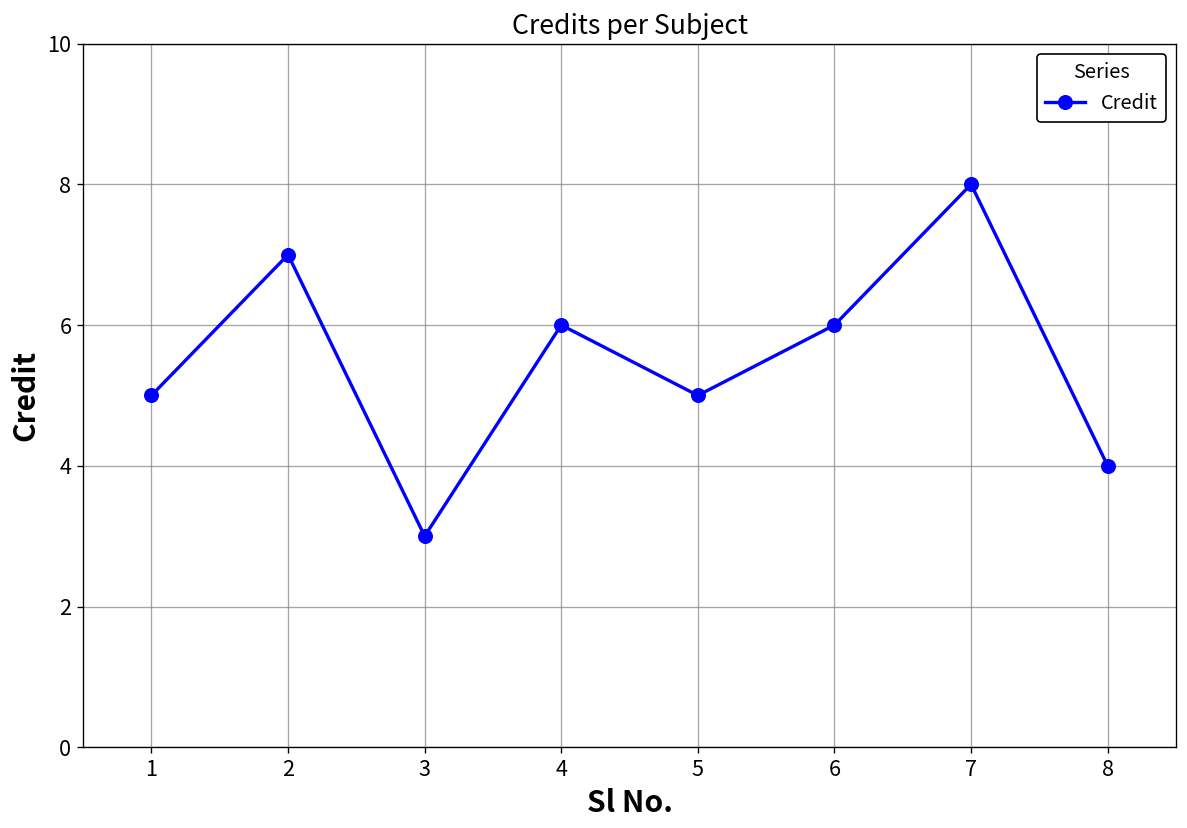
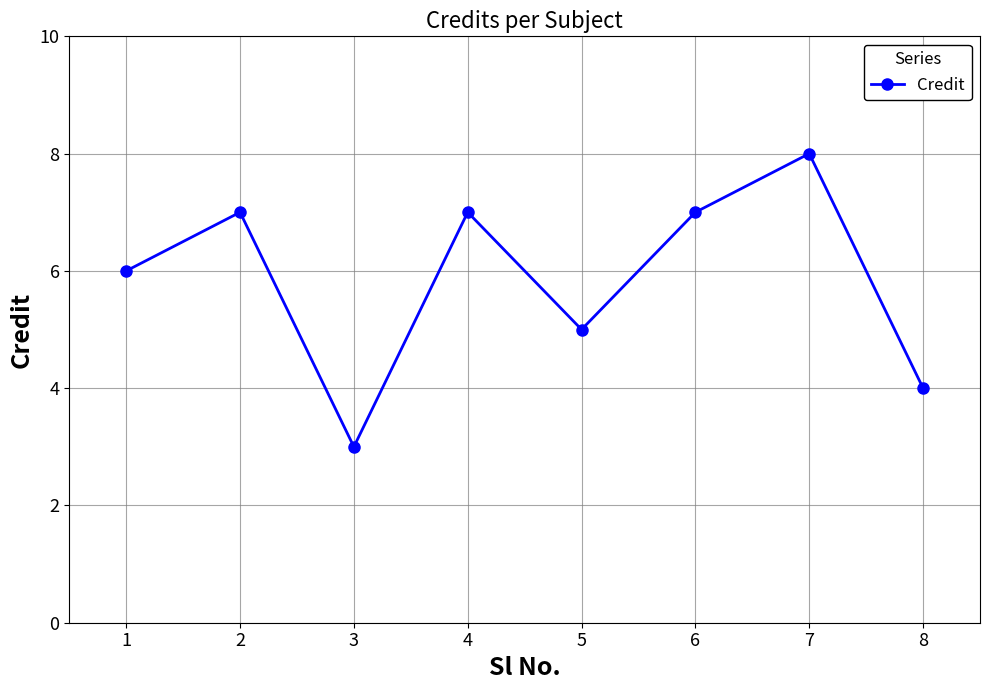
1: 5 -> 6
4: 6 -> 7
6: 6 -> 7
